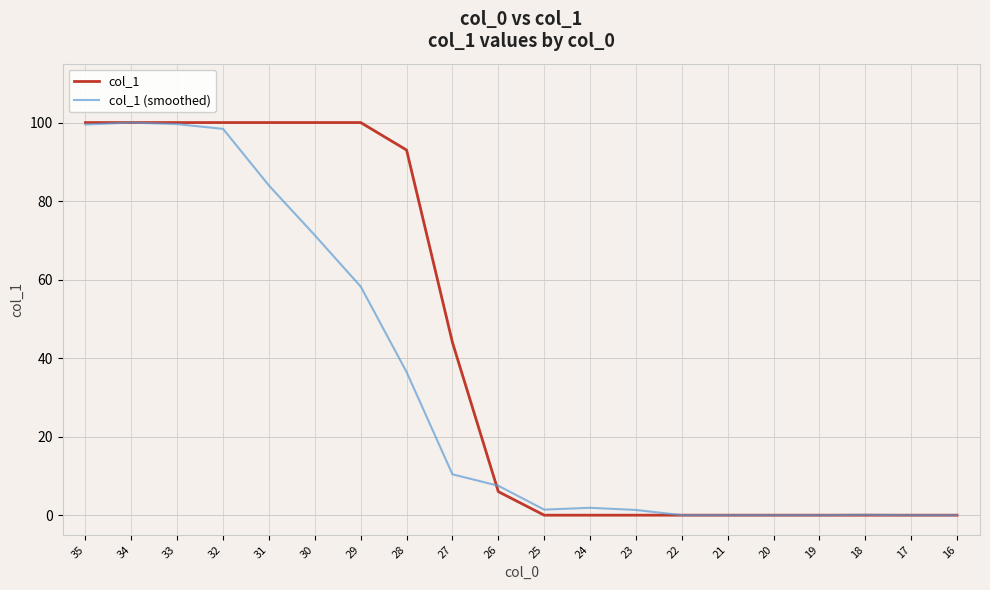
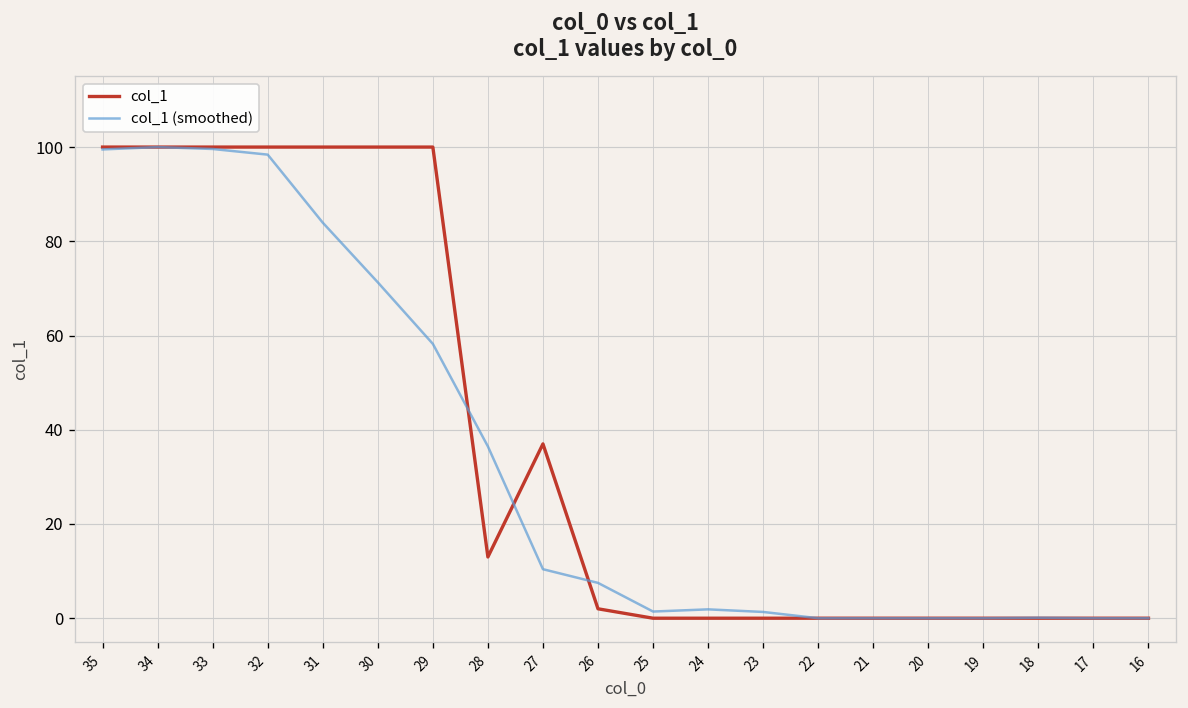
col_1, 28: 93 -> 13
col_1, 27: 44 -> 37
col_1, 26: 6 -> 2
